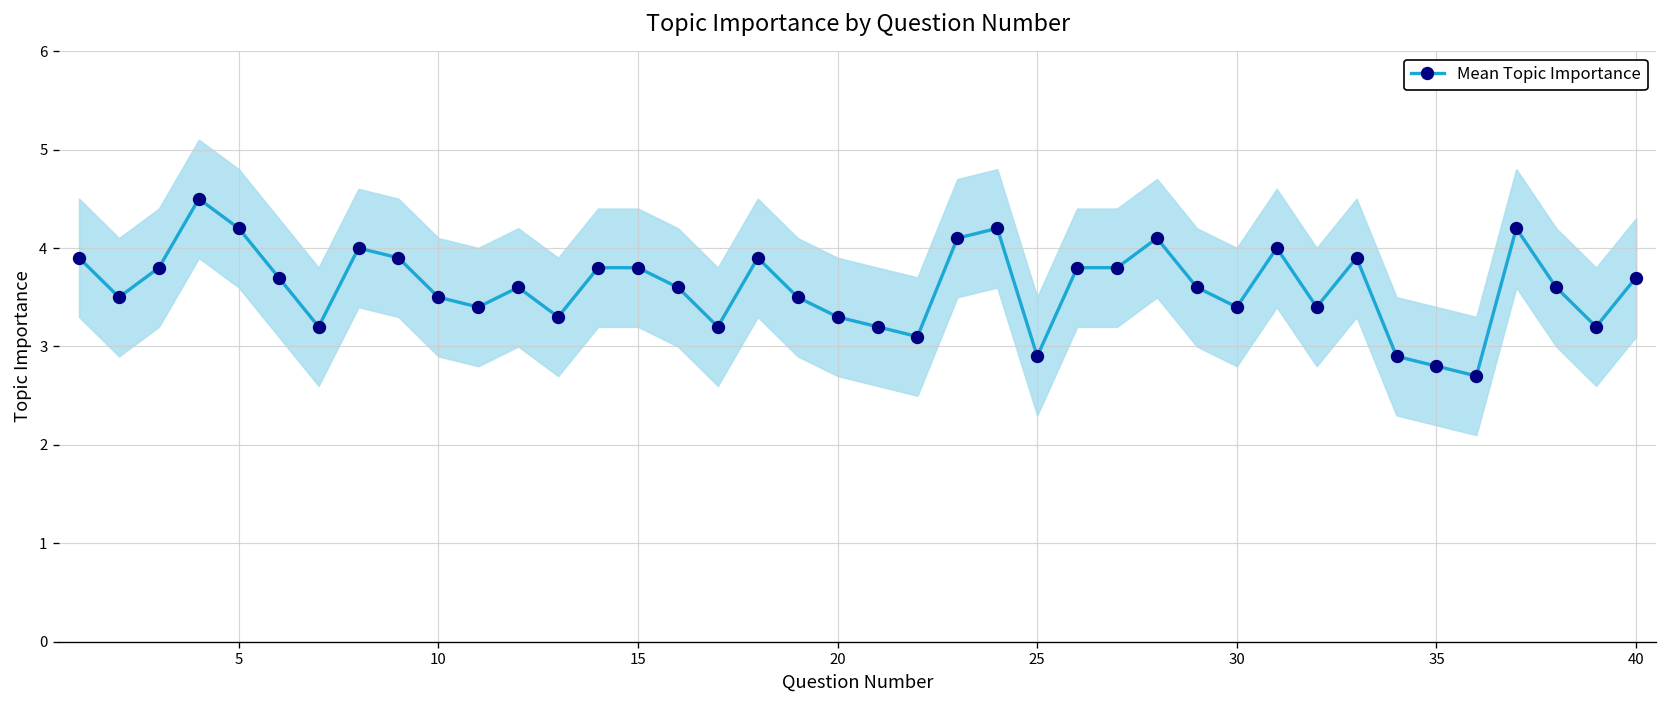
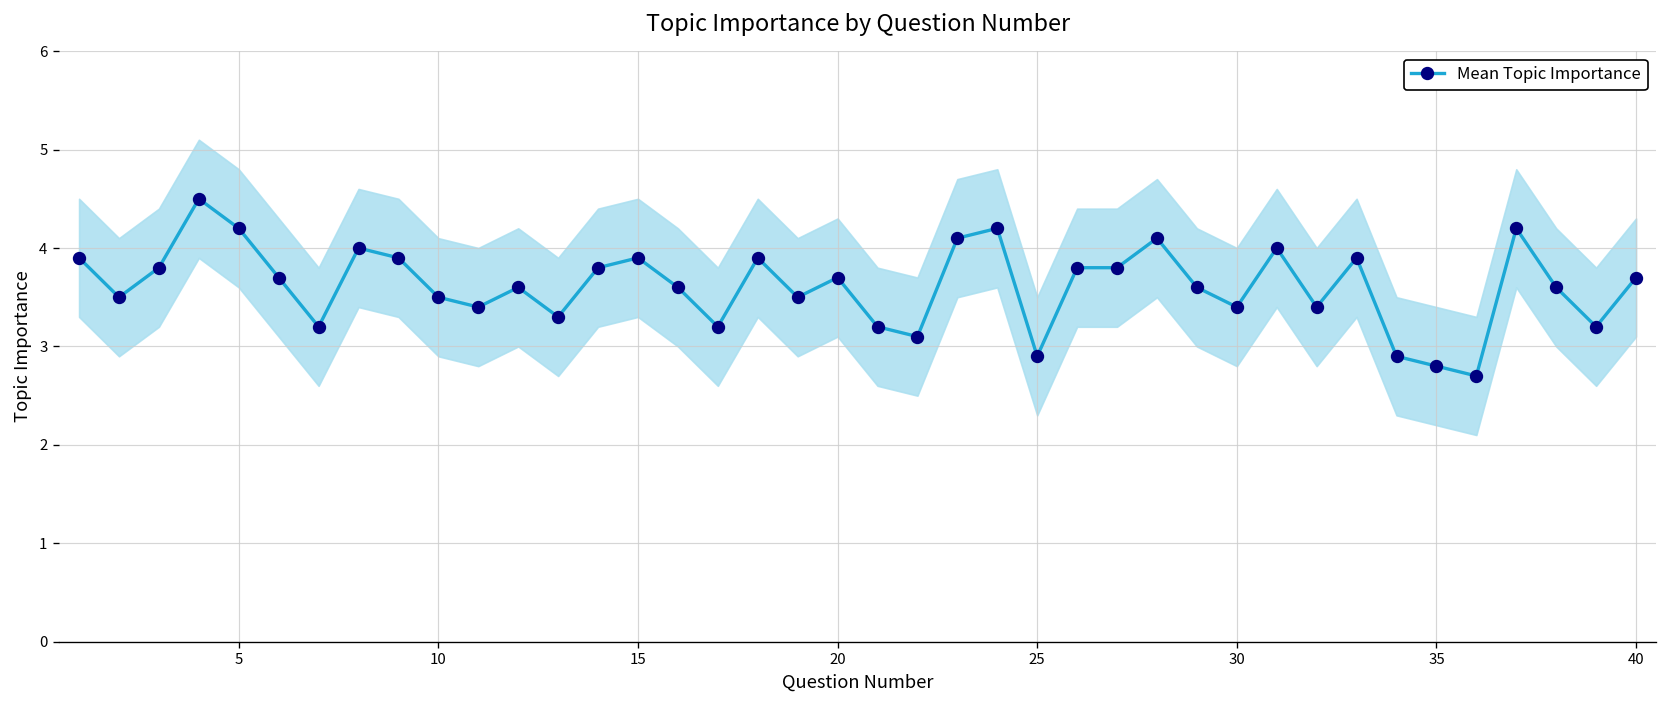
Mean Topic Importance, 15: 3.8 -> 3.9
Mean Topic Importance, 20: 3.3 -> 3.7
